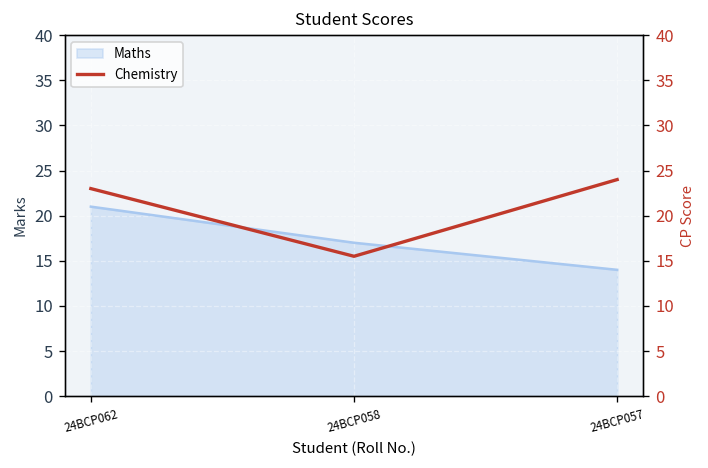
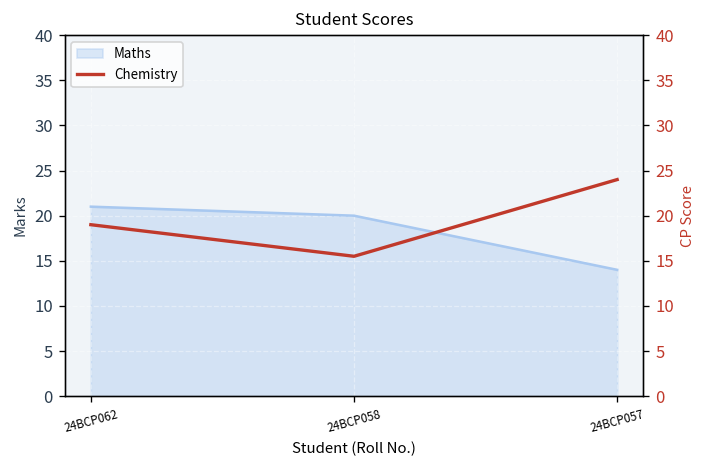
Maths, 24BCP058: 17 -> 20
Chemistry, 24BCP062: 23 -> 19
